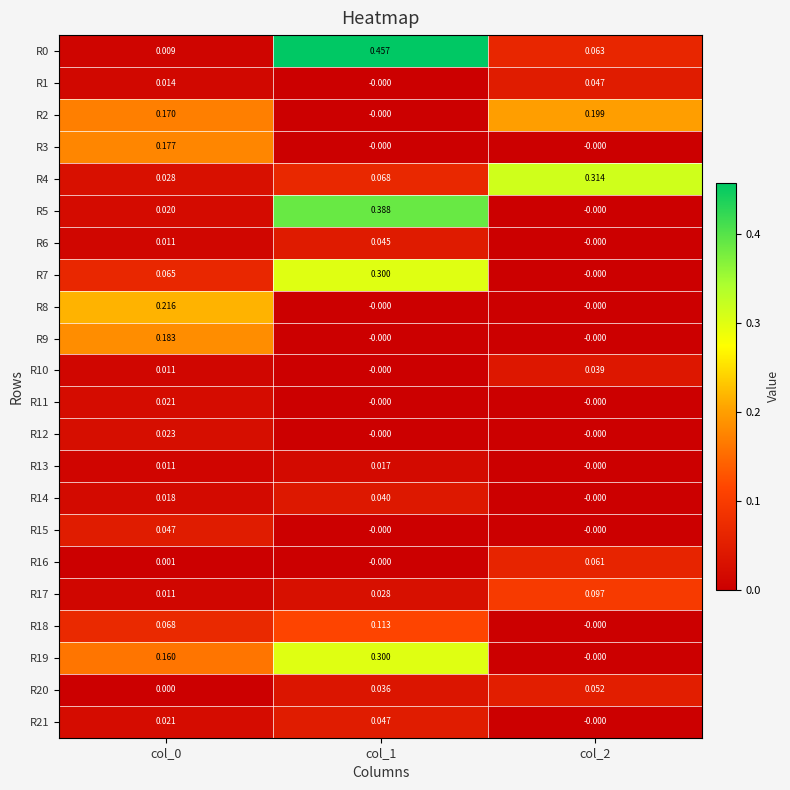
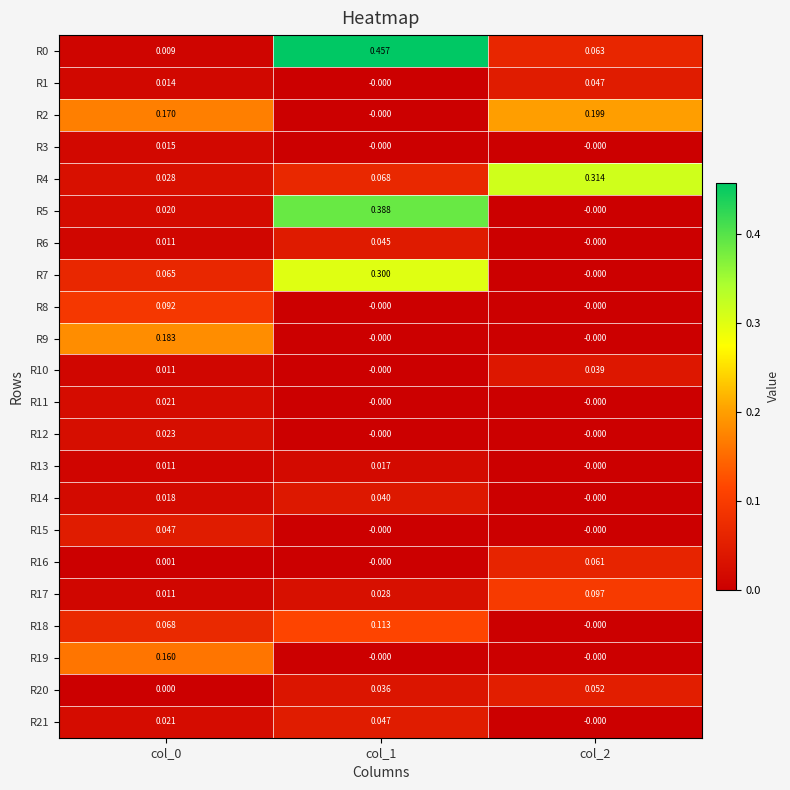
R3, col_0: 0.177 -> 0.015
R8, col_0: 0.216 -> 0.092
R19, col_1: 0.300 -> -0.000
